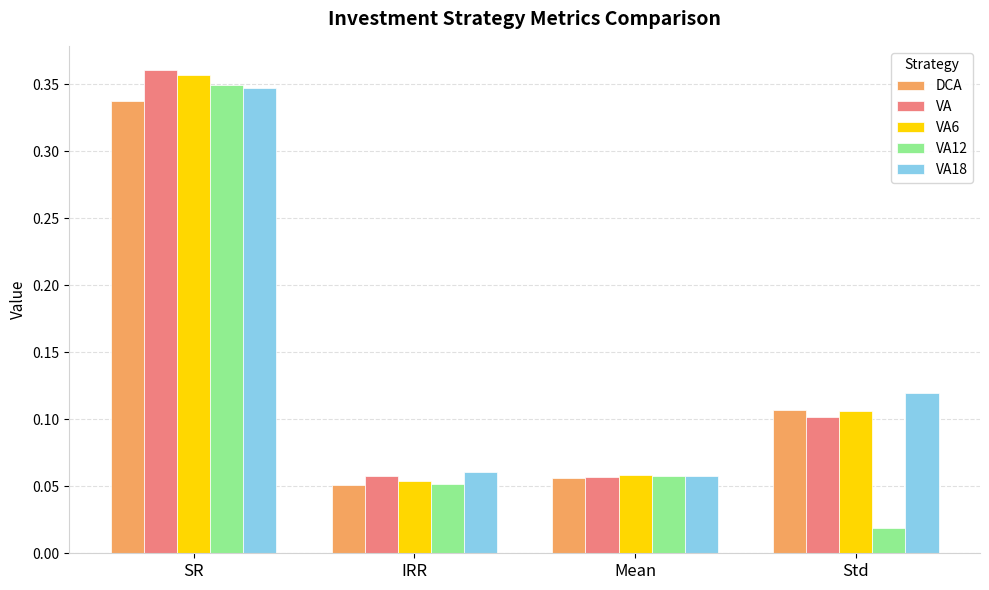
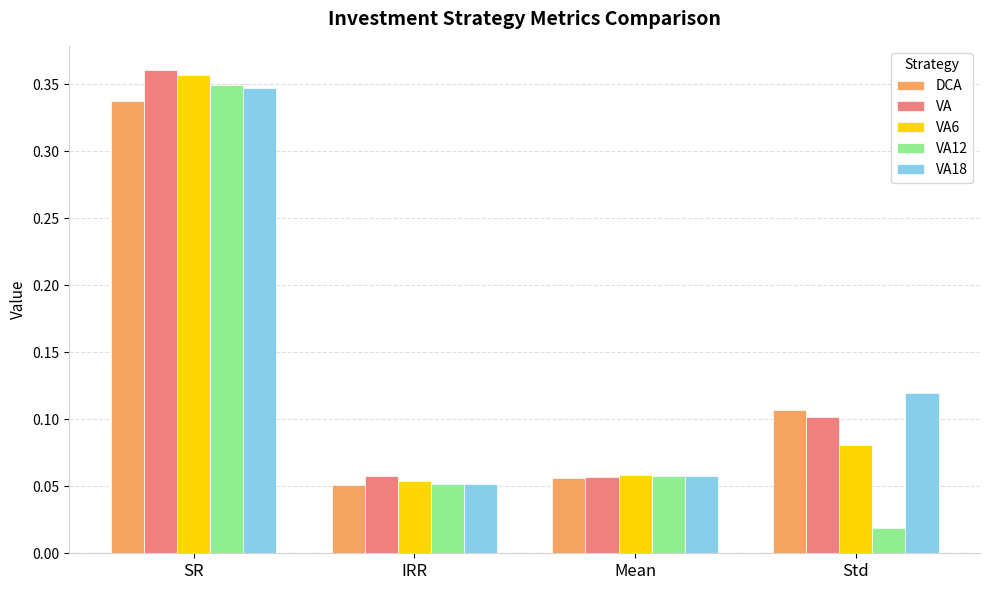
VA18, IRR: 0.061 -> 0.052
VA6, Std: 0.106 -> 0.081
